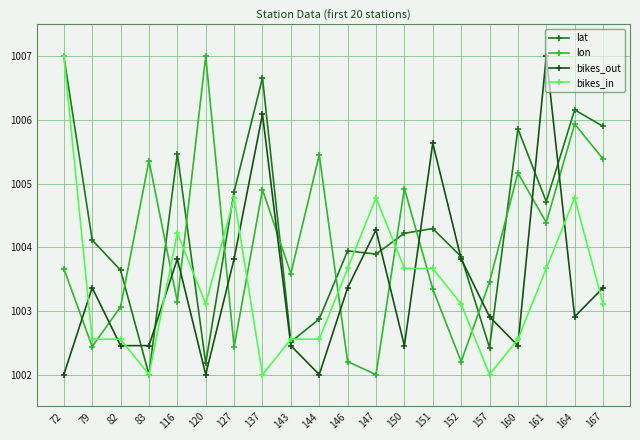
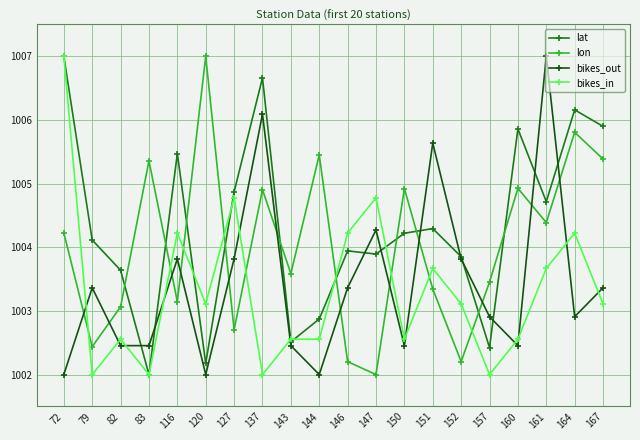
lon, 72: 1003.7 -> 1004.2
bikes_in, 79: 1002.6 -> 1002.0
lon, 127: 1002.4 -> 1002.7
bikes_in, 146: 1003.7 -> 1004.2
bikes_in, 150: 1003.7 -> 1002.6
lon, 160: 1005.2 -> 1004.9
lon, 164: 1005.9 -> 1005.8
bikes_in, 164: 1004.8 -> 1004.2
